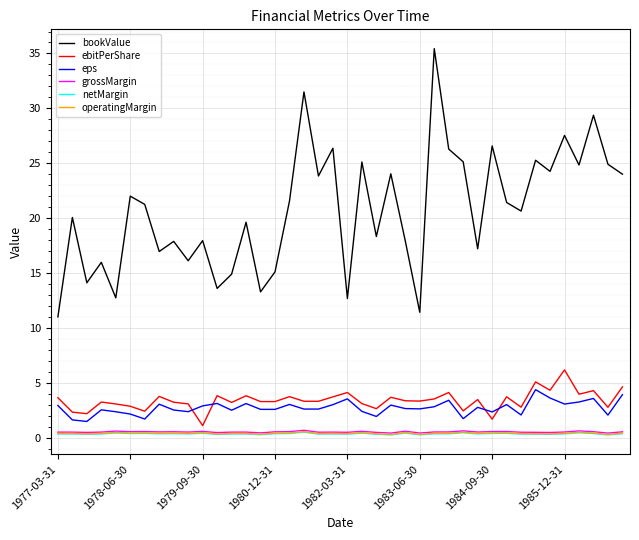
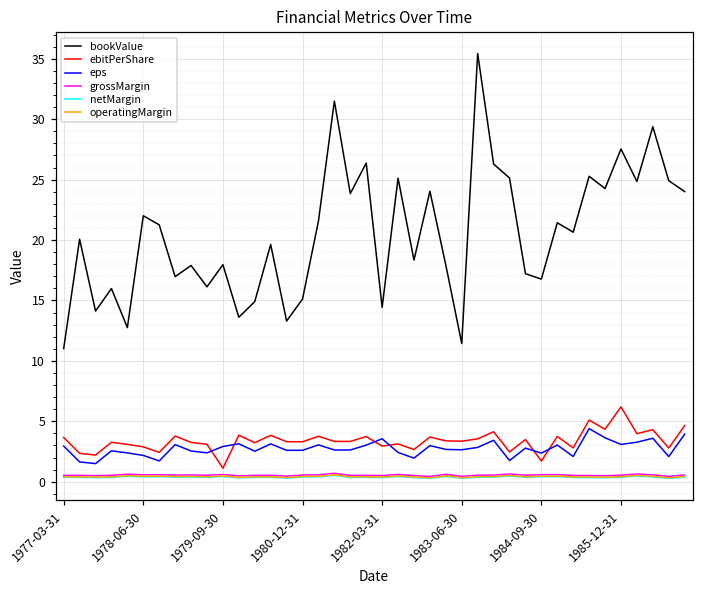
bookValue, 1982-03-31: 12.7 -> 14.4
ebitPerShare, 1982-03-31: 4.1 -> 3.0
bookValue, 1984-09-30: 26.6 -> 16.8
